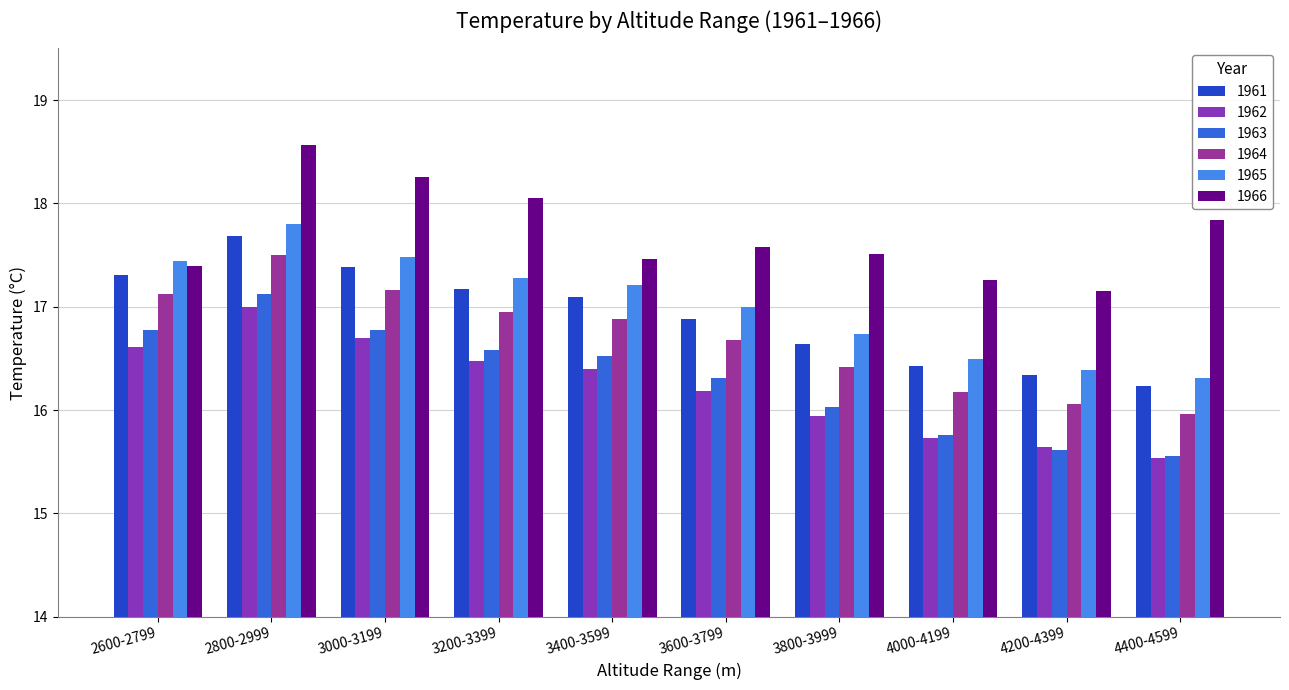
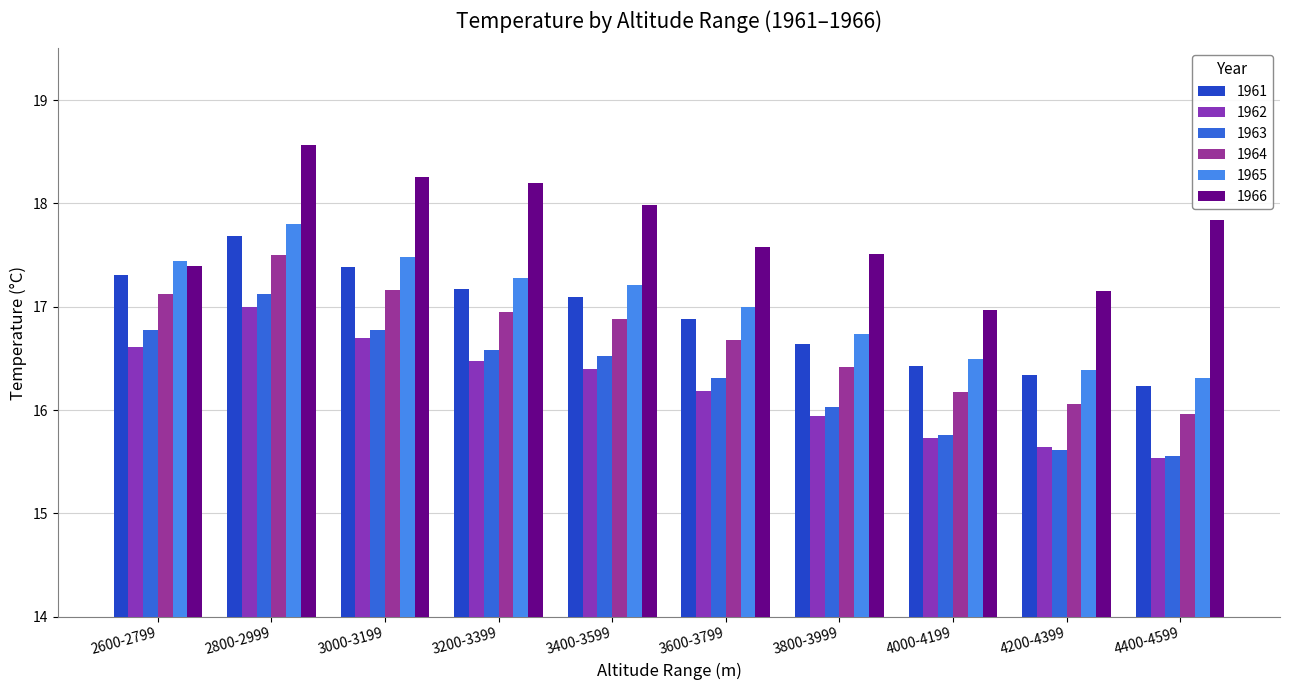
1966, 3200-3399: 18.05 -> 18.19
1966, 3400-3599: 17.47 -> 17.98
1966, 4000-4199: 17.26 -> 16.97
